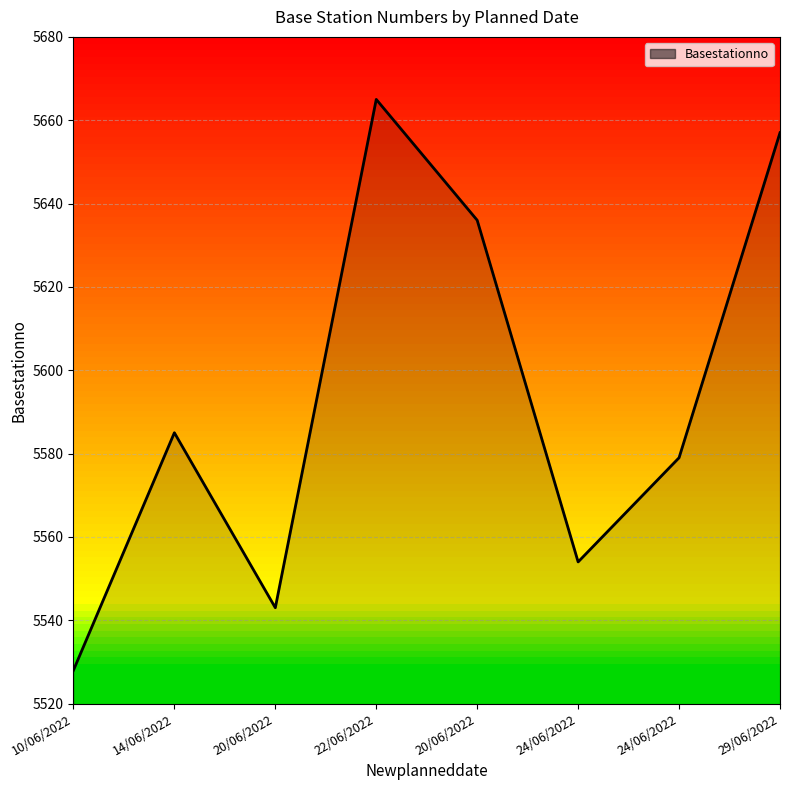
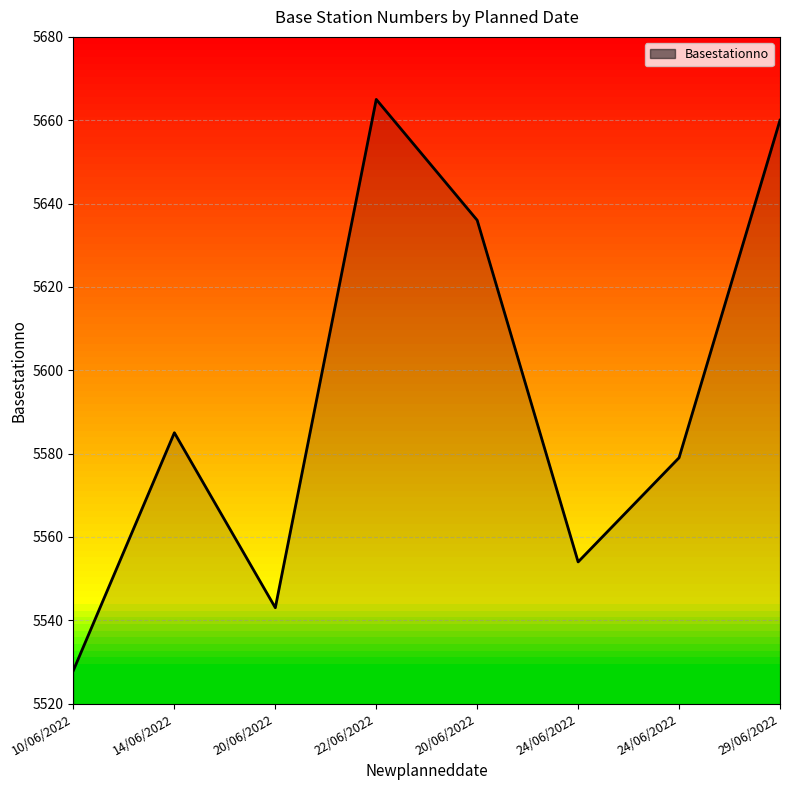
29/06/2022: 5657 -> 5660
